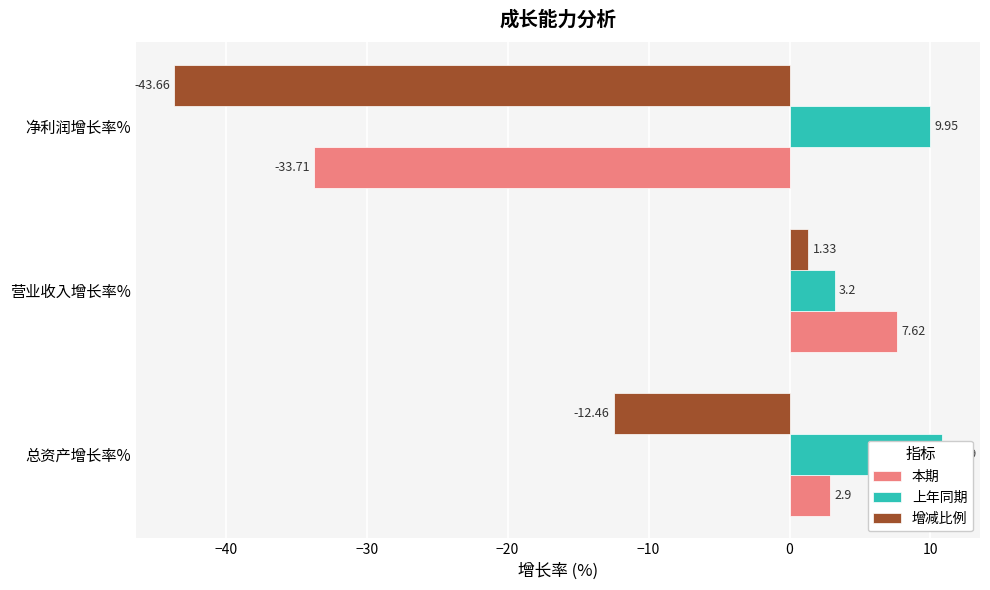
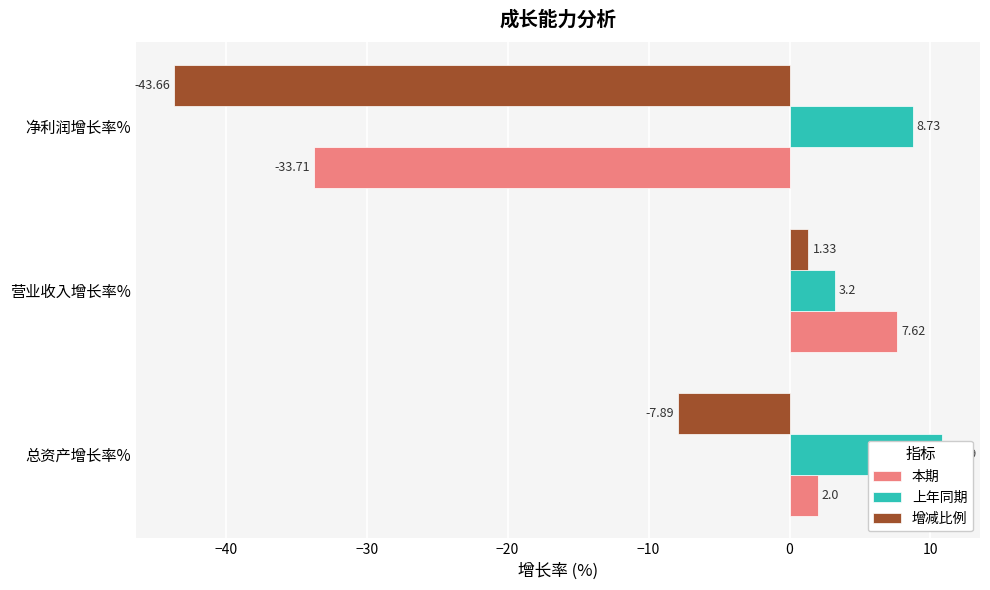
上年同期, 净利润增长率%: 9.95 -> 8.73
增减比例, 总资产增长率%: -12.46 -> -7.89
本期, 总资产增长率%: 2.9 -> 2.0
